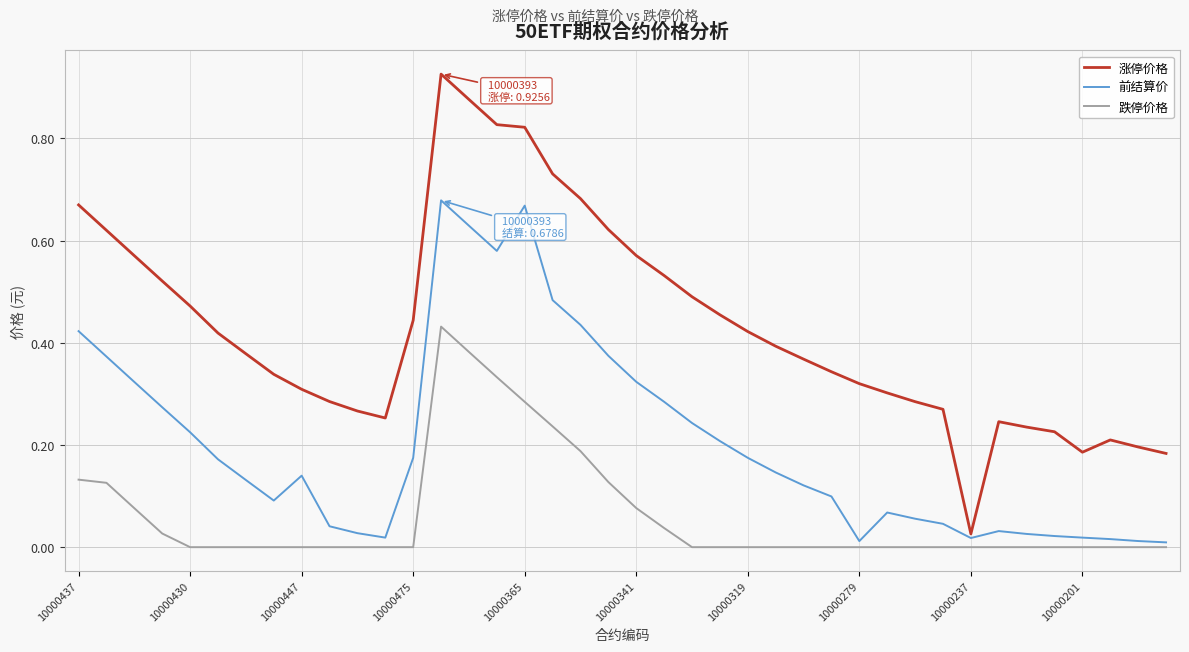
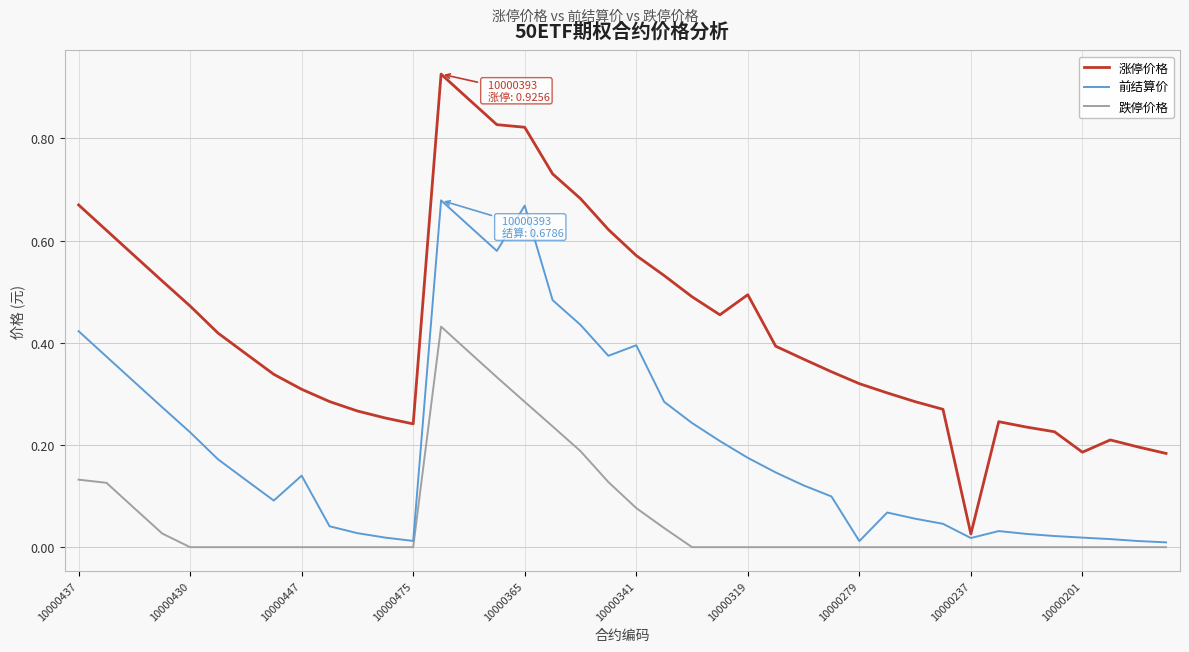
涨停价格, 10000475: 0.44 -> 0.24
前结算价, 10000475: 0.17 -> 0.01
前结算价, 10000341: 0.32 -> 0.40
涨停价格, 10000319: 0.42 -> 0.49
